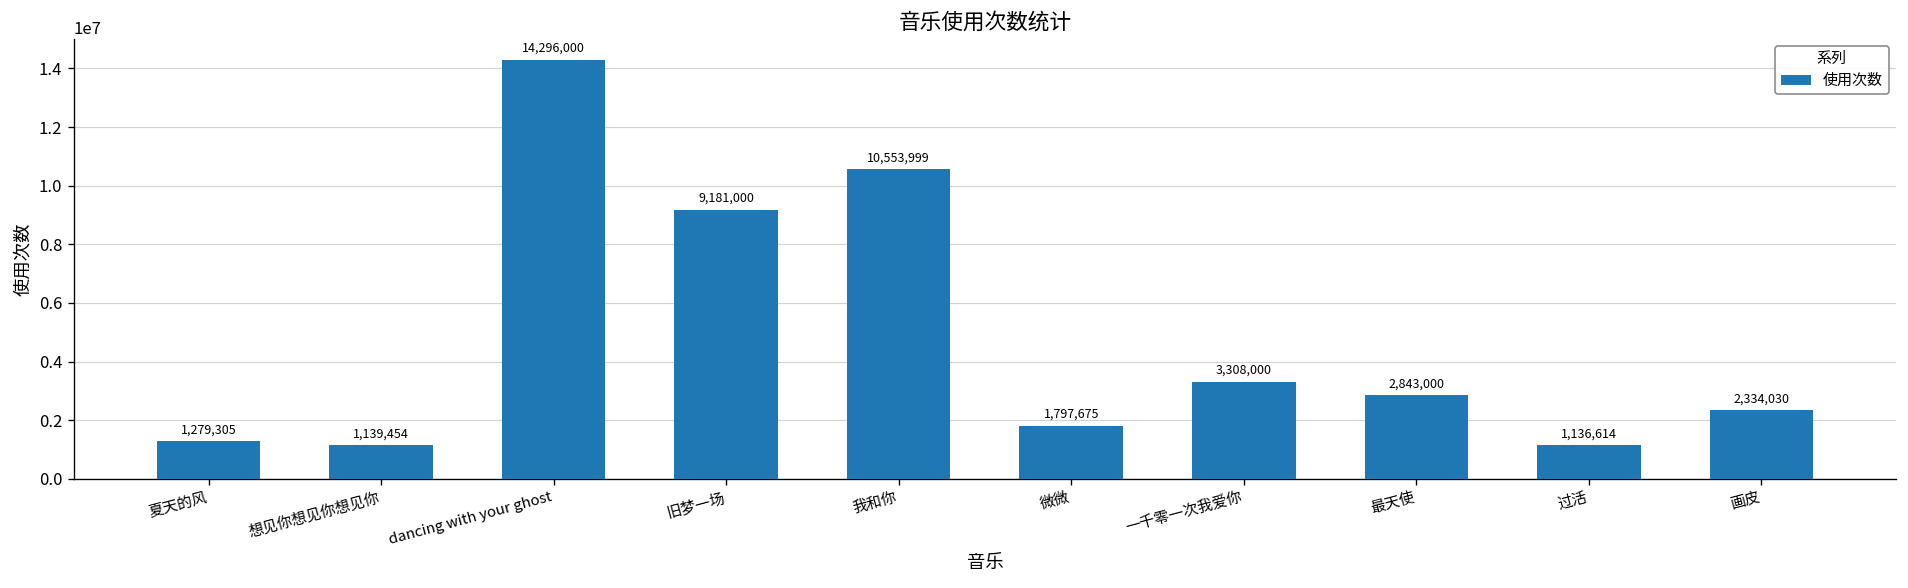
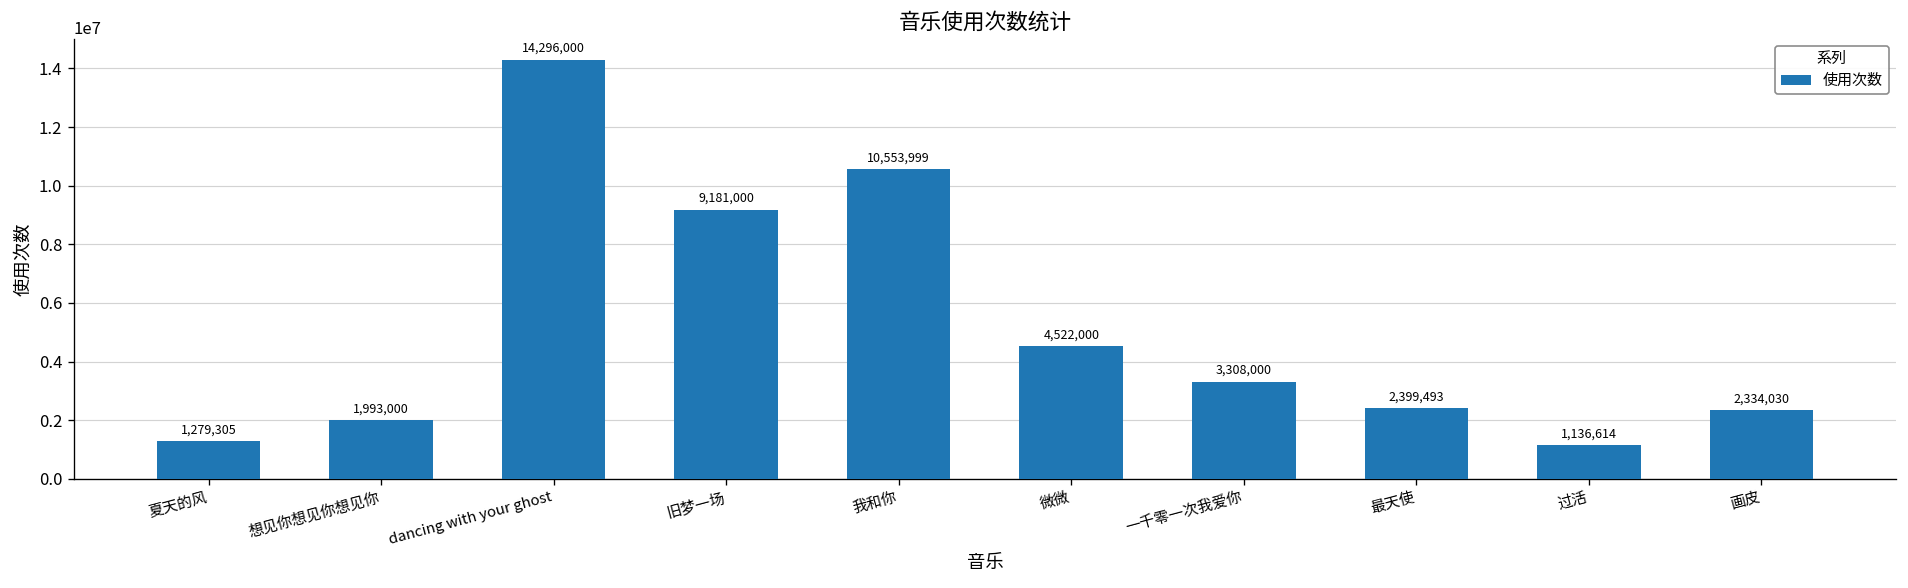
想见你想见你想见你: 1,139,454 -> 1,993,000
微微: 1,797,675 -> 4,522,000
最天使: 2,843,000 -> 2,399,493
